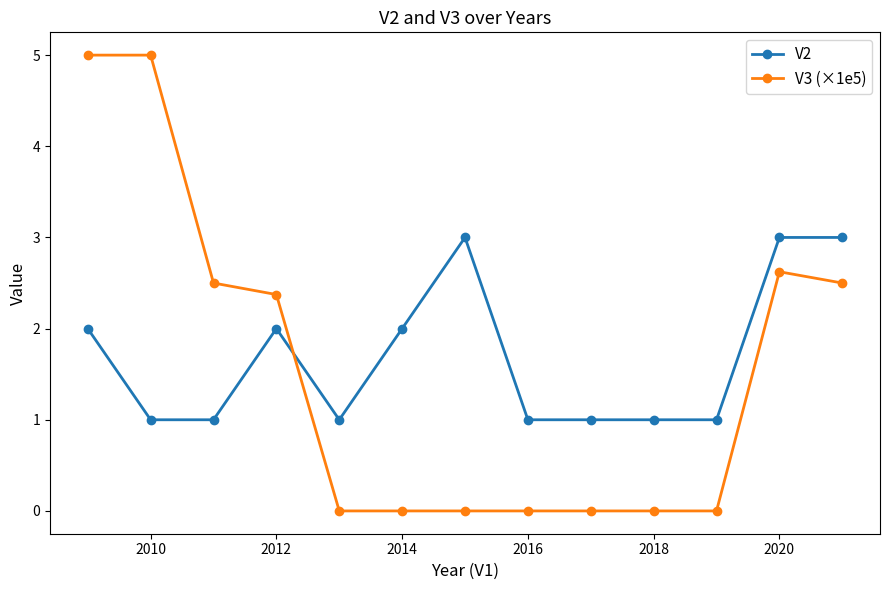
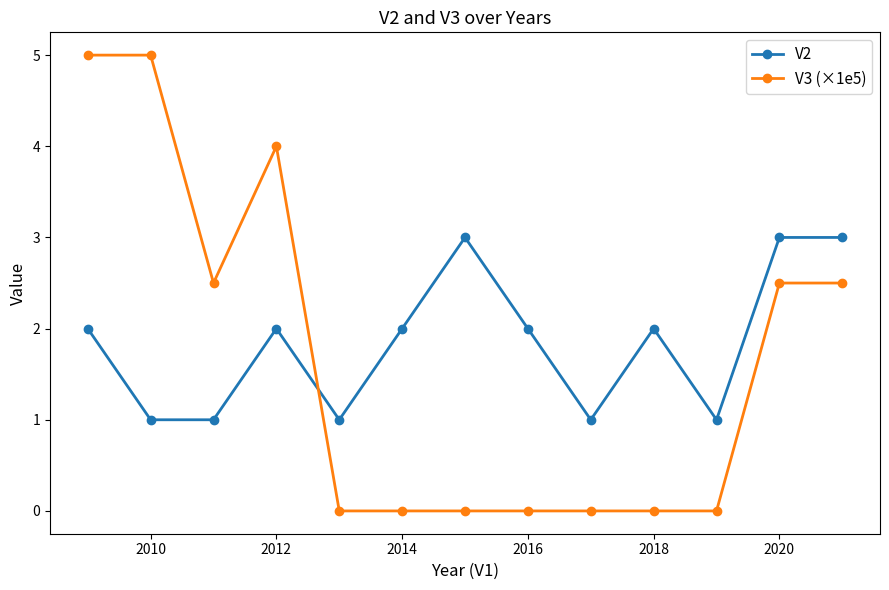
V3 (×1e5), 2012: 2.4 -> 4.0
V2, 2016: 1 -> 2
V2, 2018: 1 -> 2
V3 (×1e5), 2020: 2.6 -> 2.5
